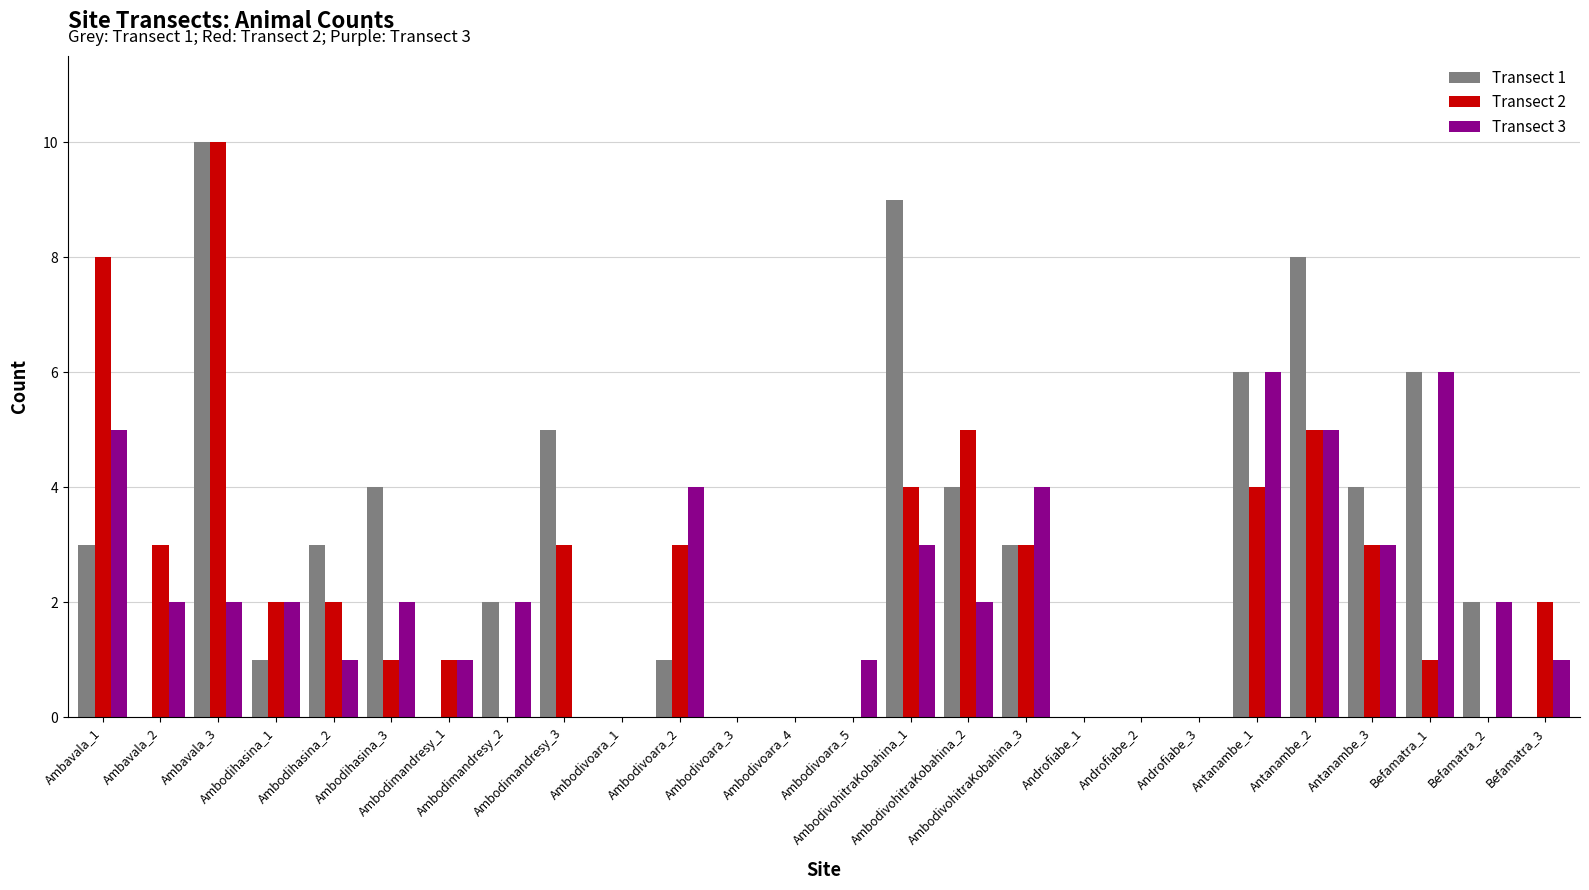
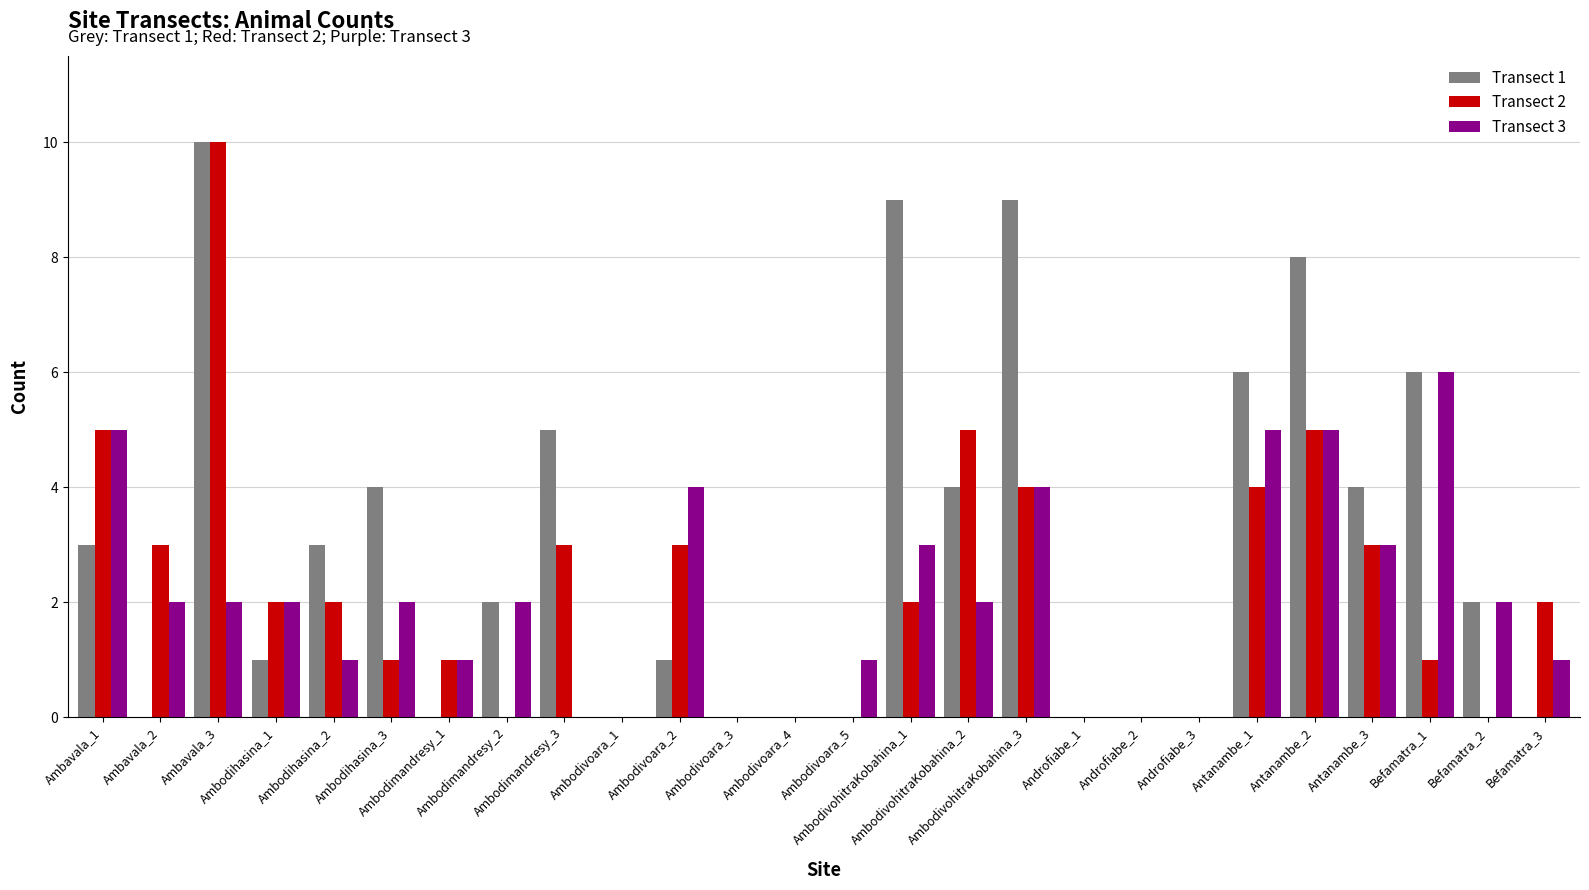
Transect 2, Ambavala_1: 8 -> 5
Transect 2, AmbodivohitraKobahina_1: 4 -> 2
Transect 1, AmbodivohitraKobahina_3: 3 -> 9
Transect 2, AmbodivohitraKobahina_3: 3 -> 4
Transect 3, Antanambe_1: 6 -> 5
